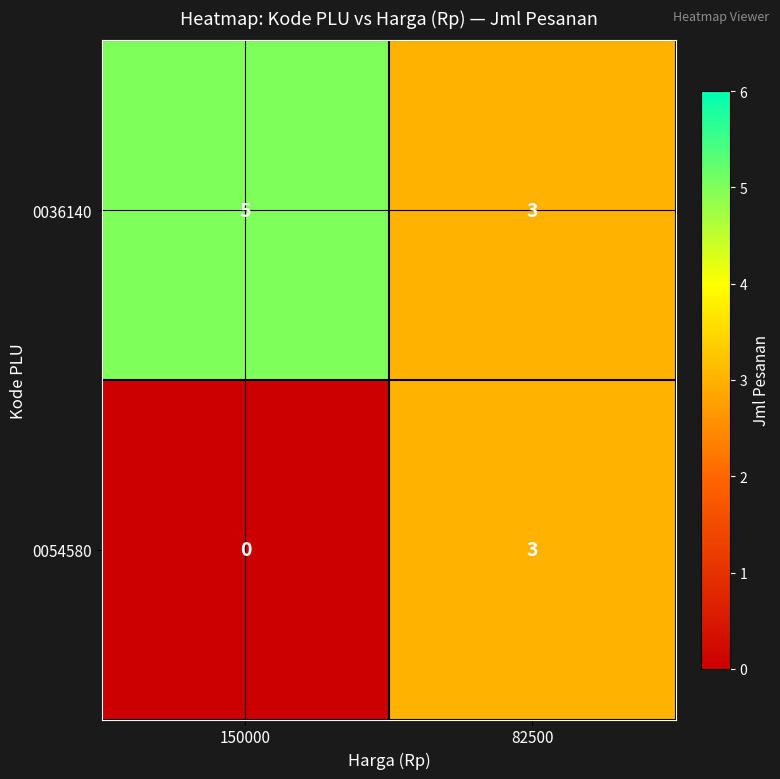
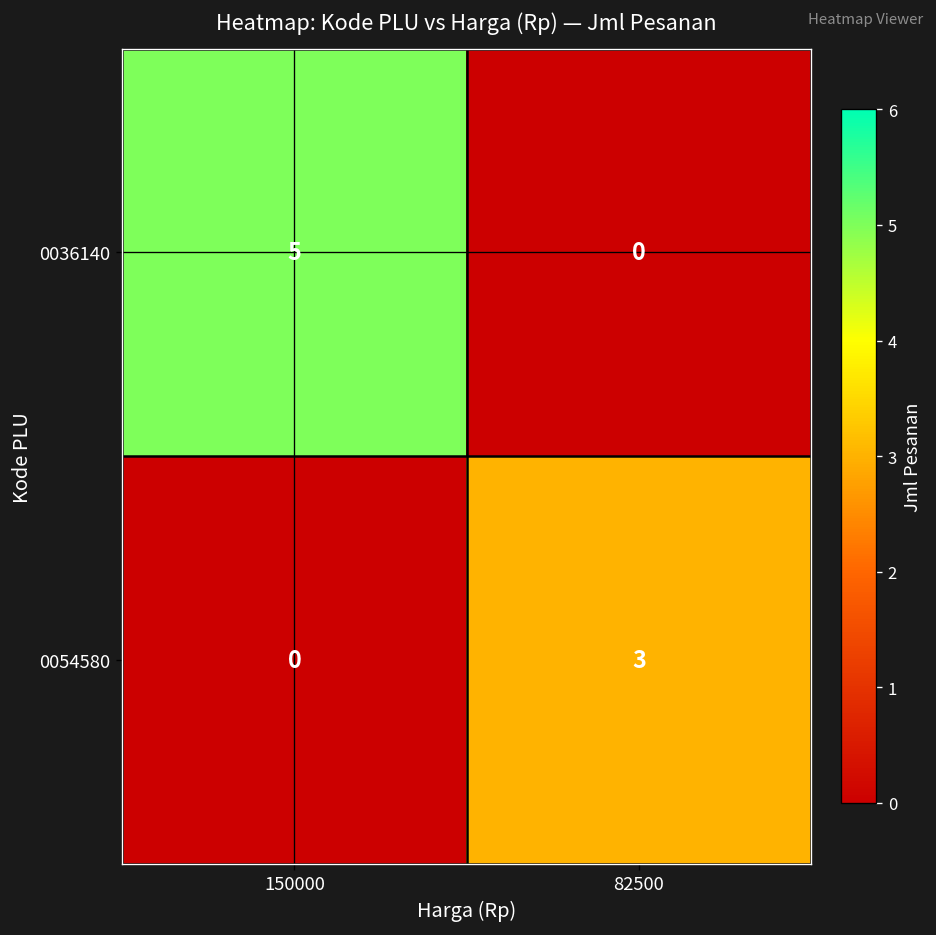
0036140, 82500: 3 -> 0
